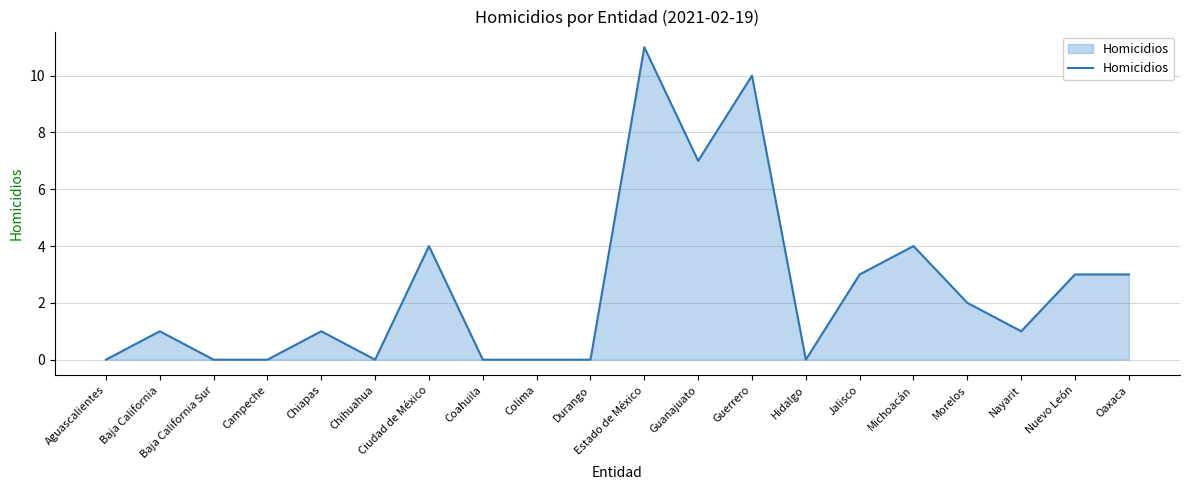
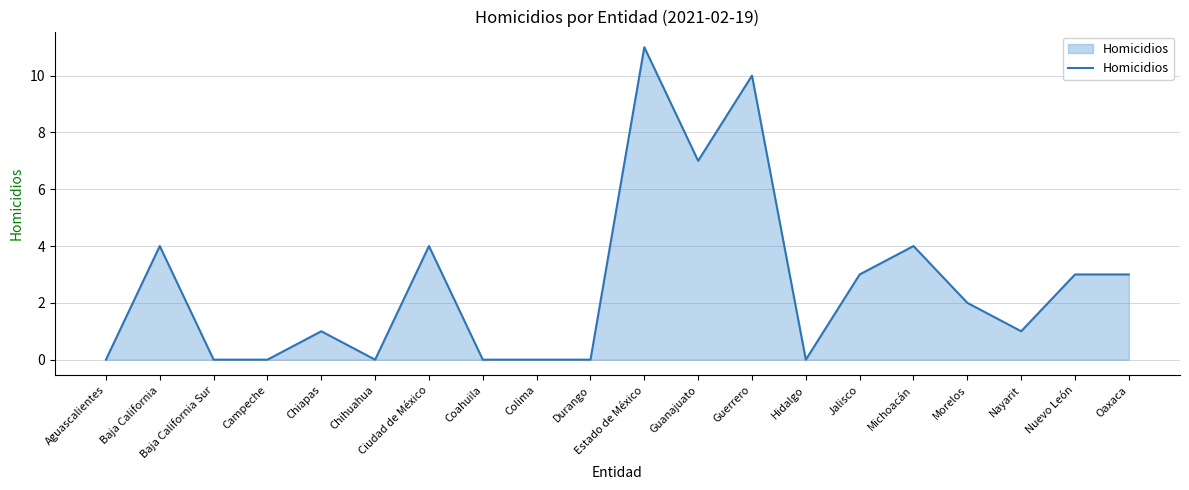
Baja California: 1 -> 4
